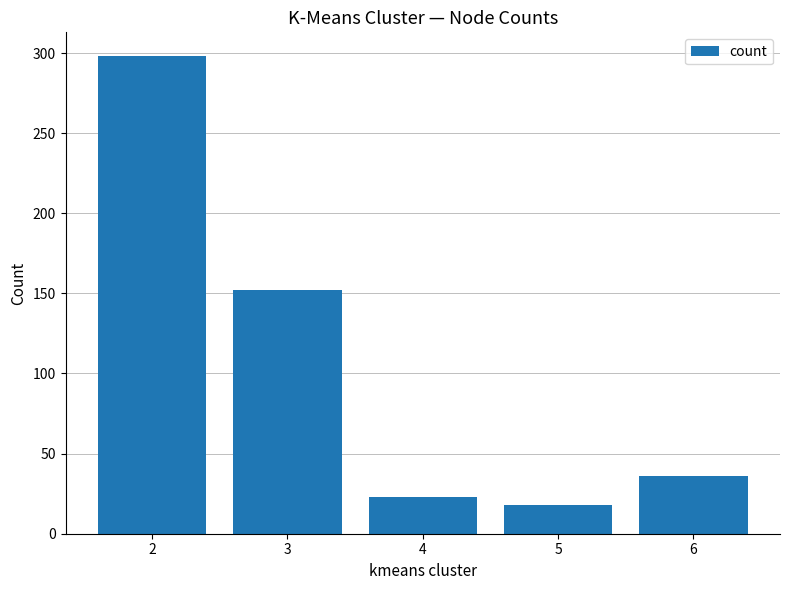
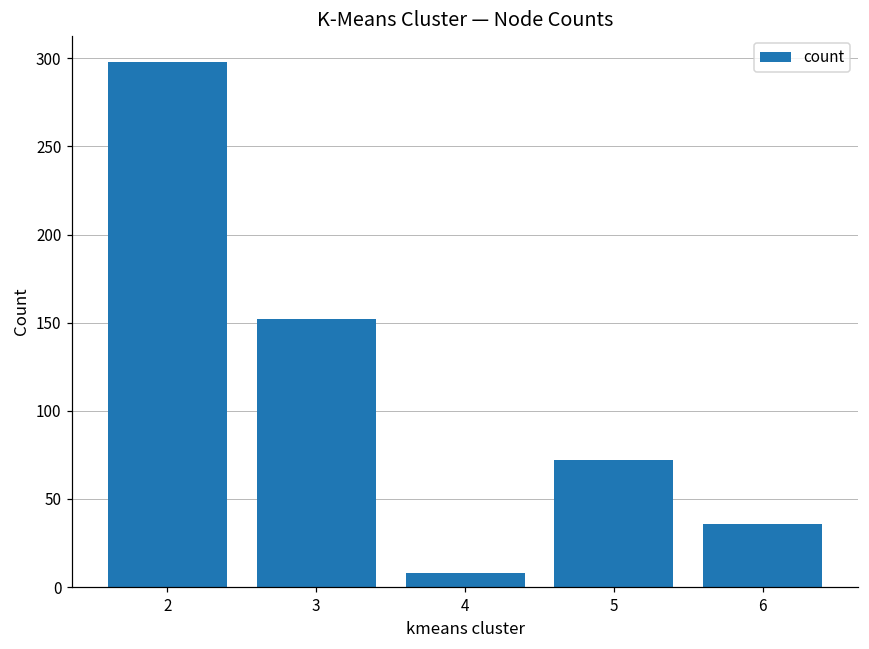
4: 23 -> 8
5: 18 -> 72
